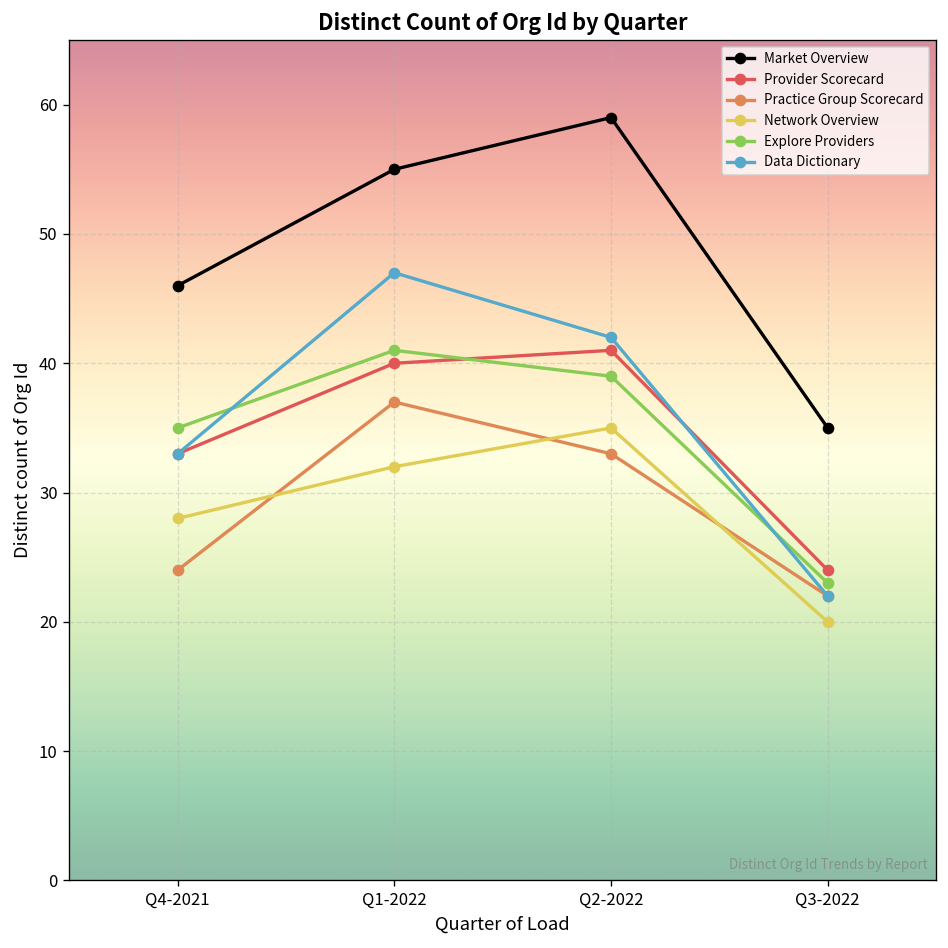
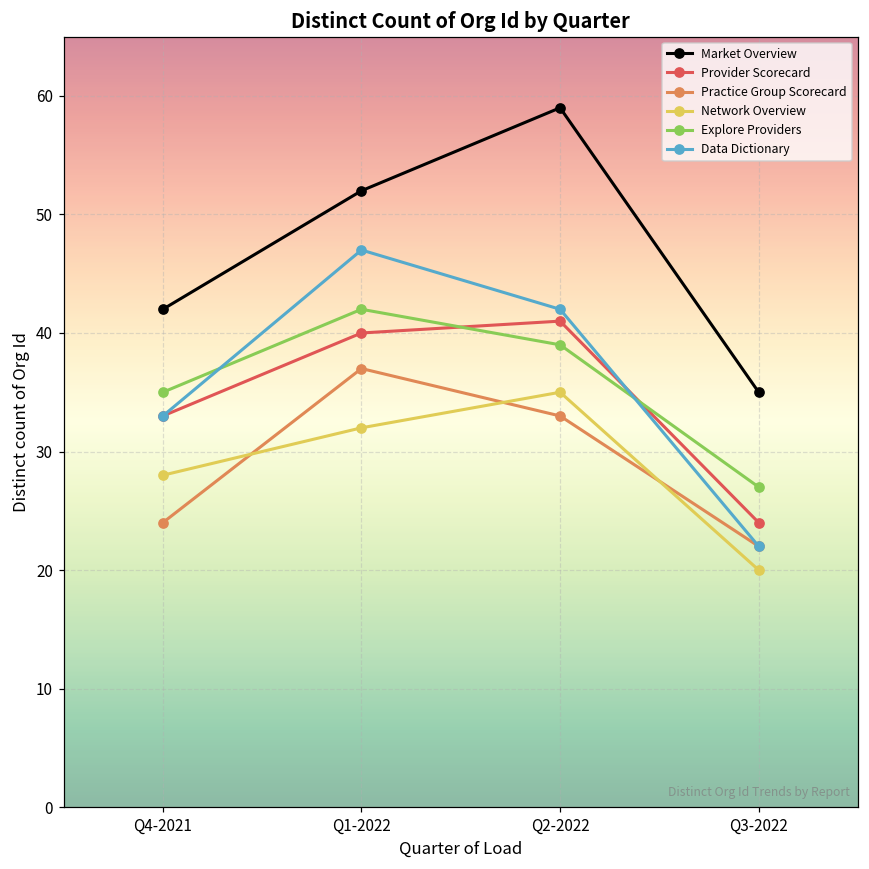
Market Overview, Q4-2021: 46 -> 42
Market Overview, Q1-2022: 55 -> 52
Explore Providers, Q1-2022: 41 -> 42
Explore Providers, Q3-2022: 23 -> 27
